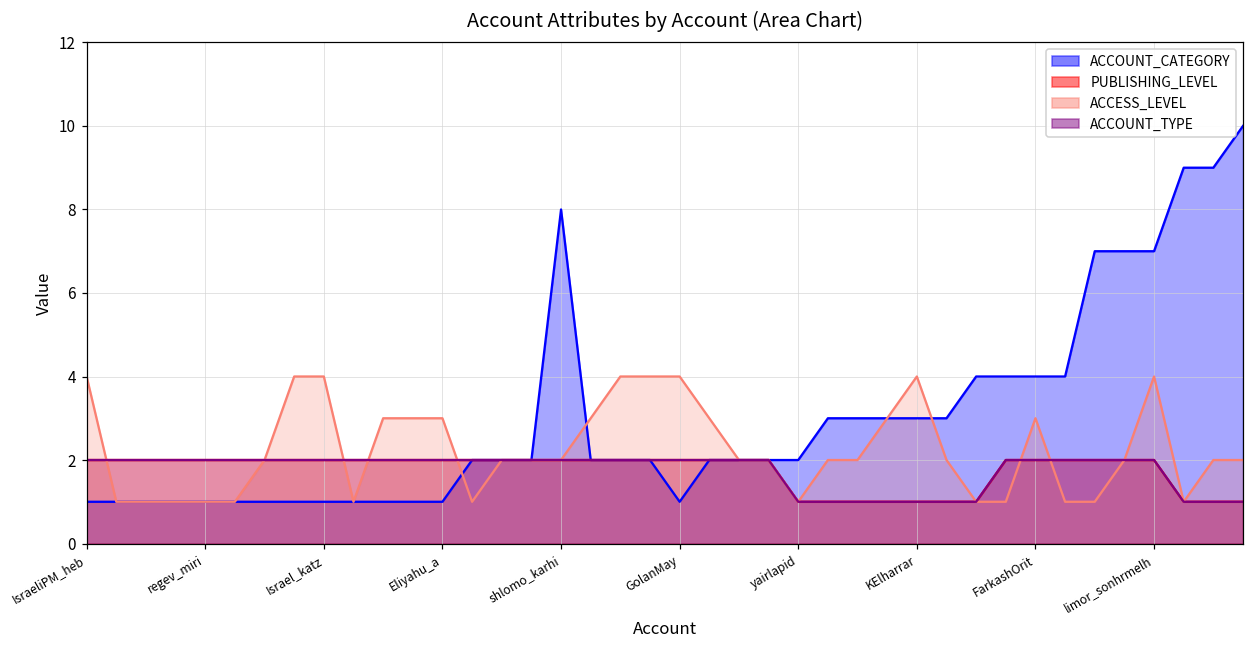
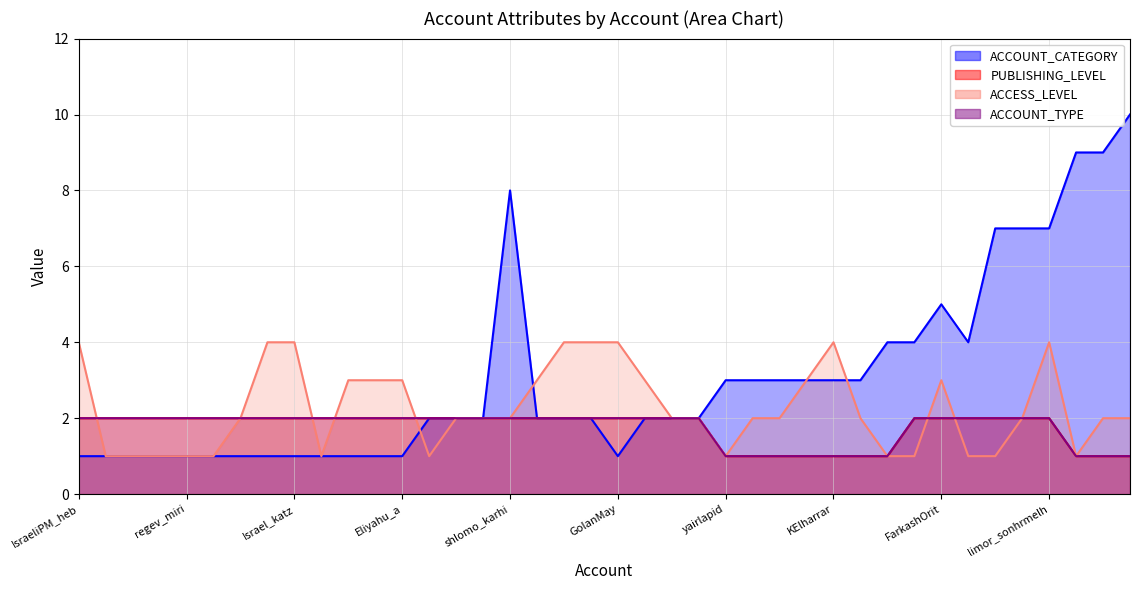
ACCOUNT_CATEGORY, yairlapid: 2 -> 3
ACCOUNT_CATEGORY, FarkashOrit: 4 -> 5
